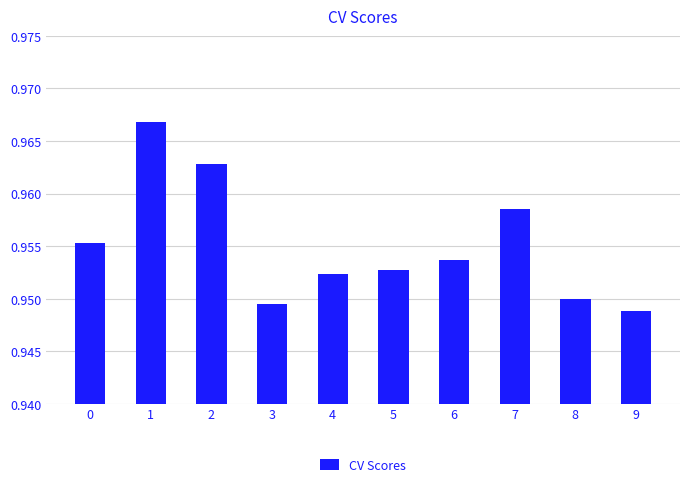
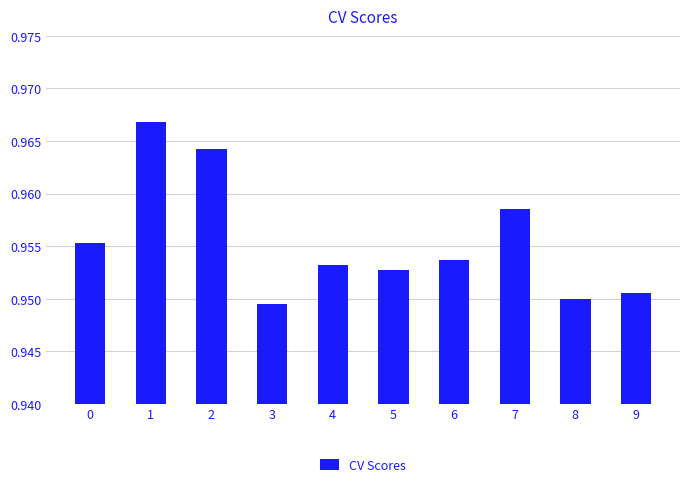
2: 0.9628 -> 0.9642
4: 0.9523 -> 0.9532
9: 0.9488 -> 0.9505
